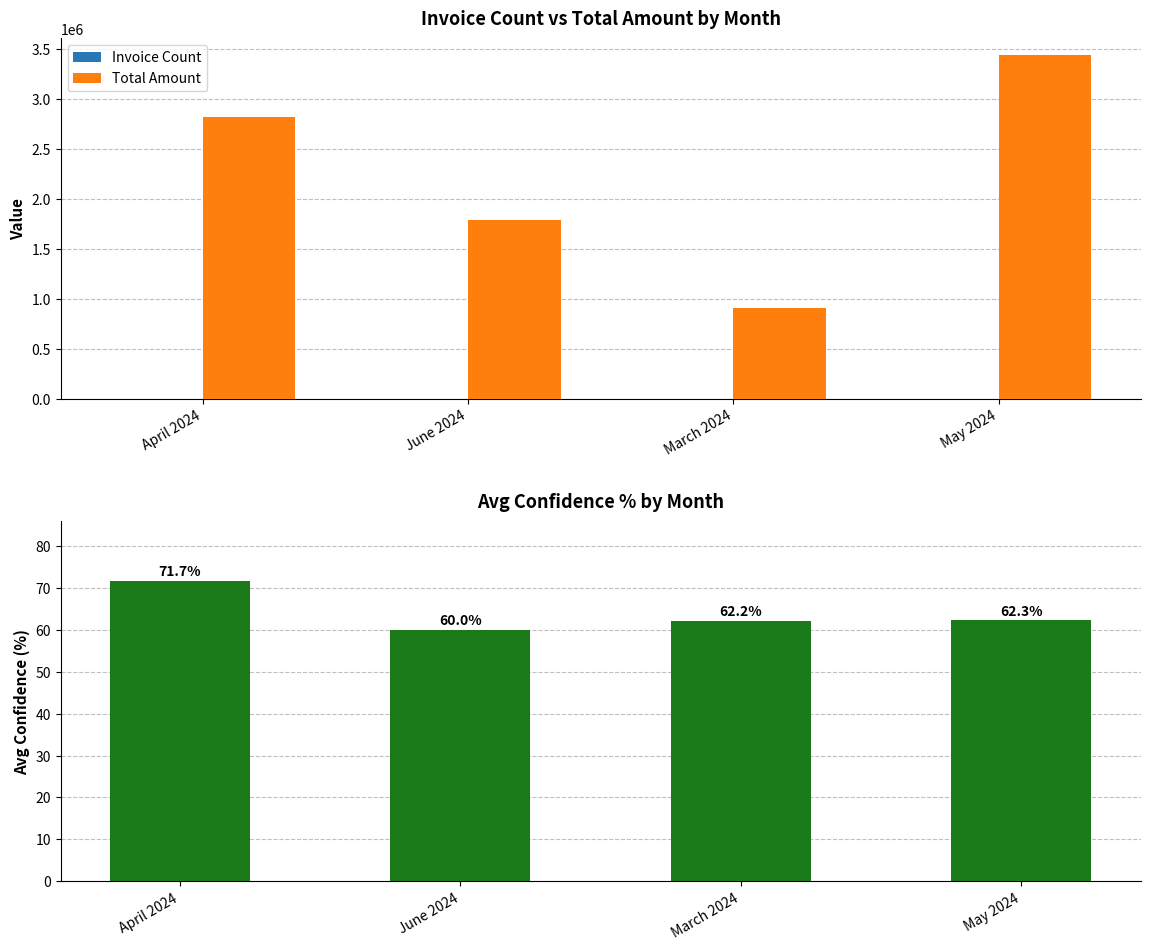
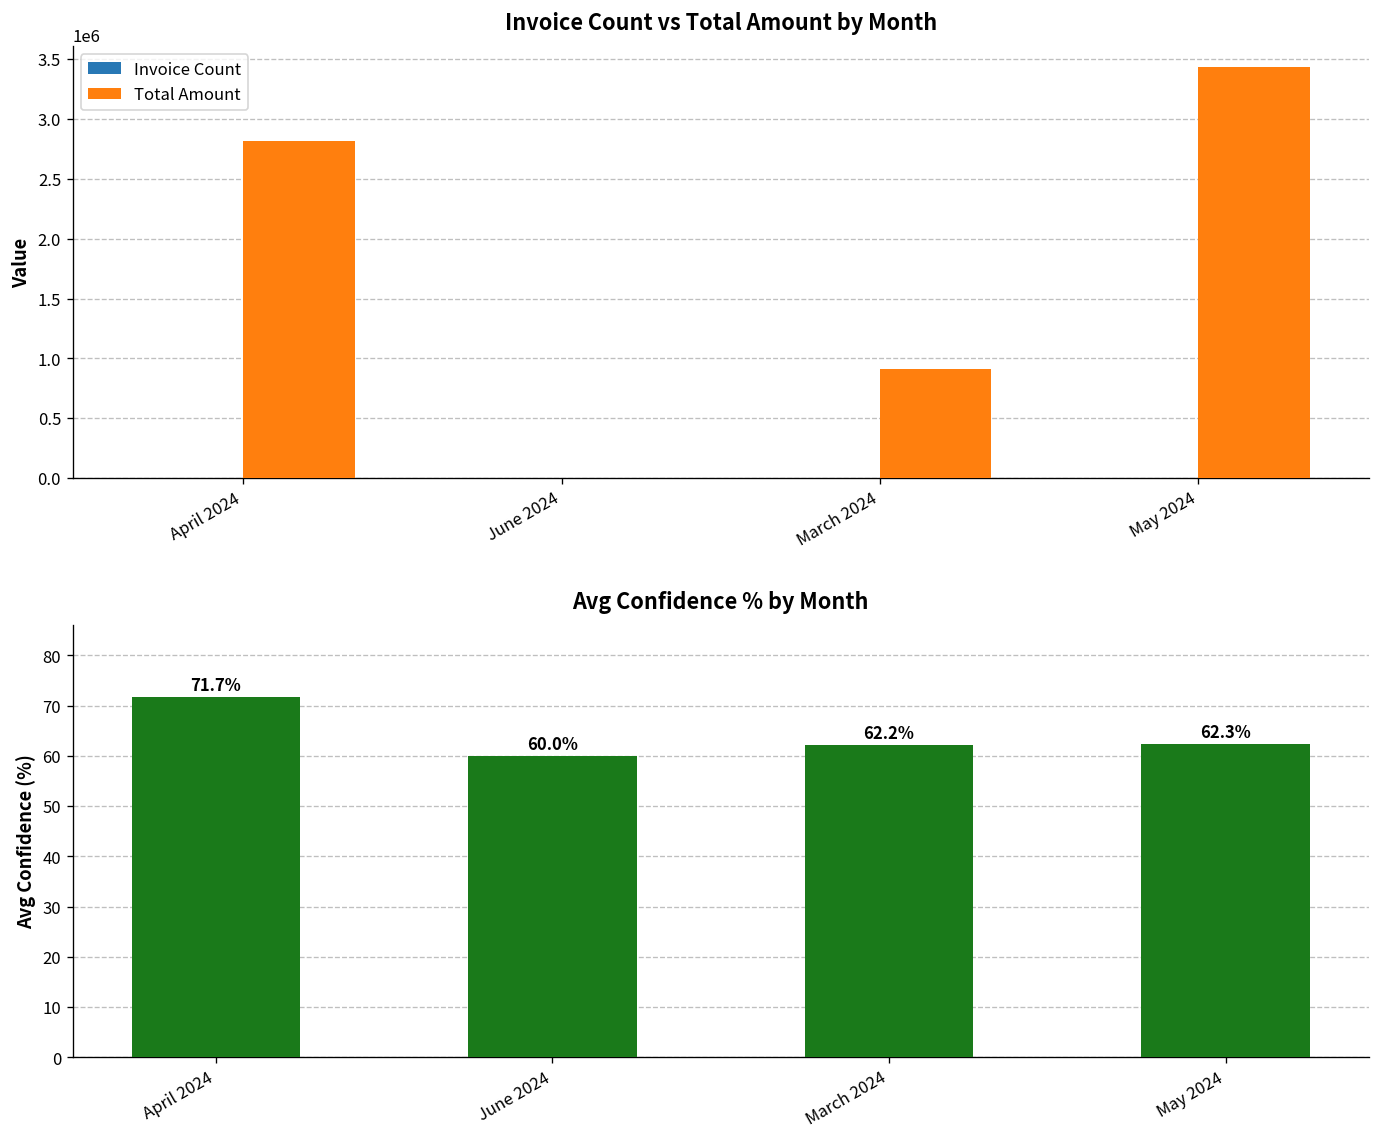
Invoice Count vs Total Amount by Month, Total Amount, June 2024: 1800000 -> 0
